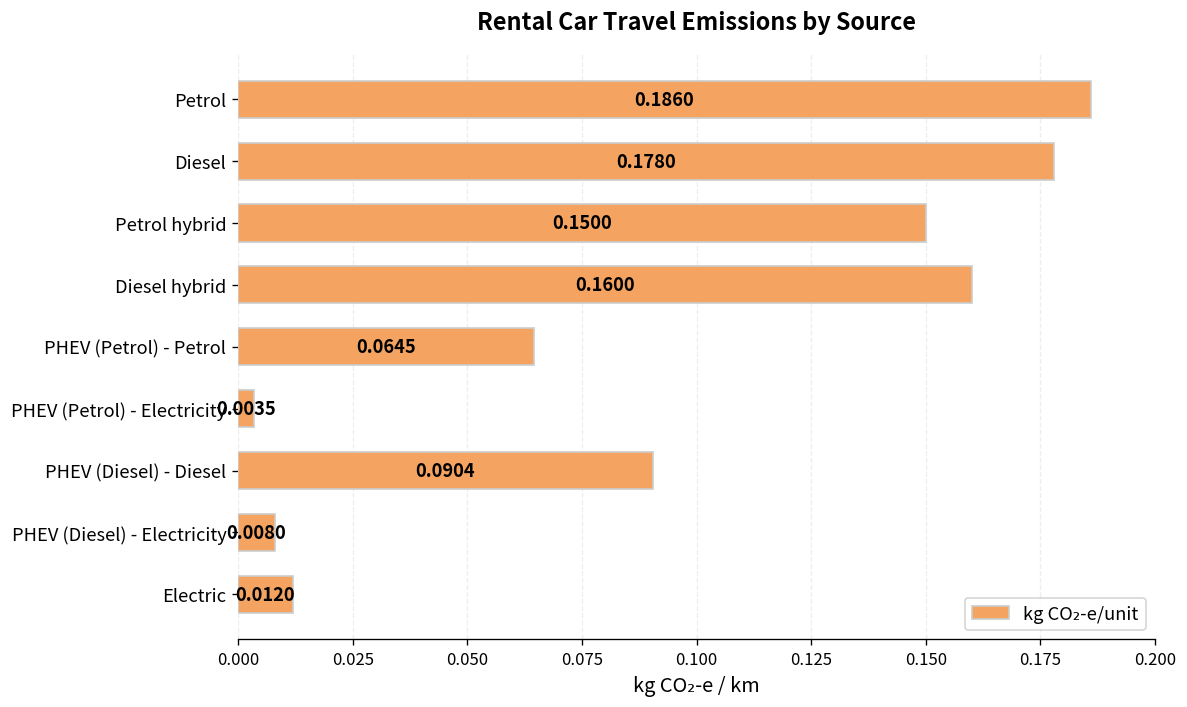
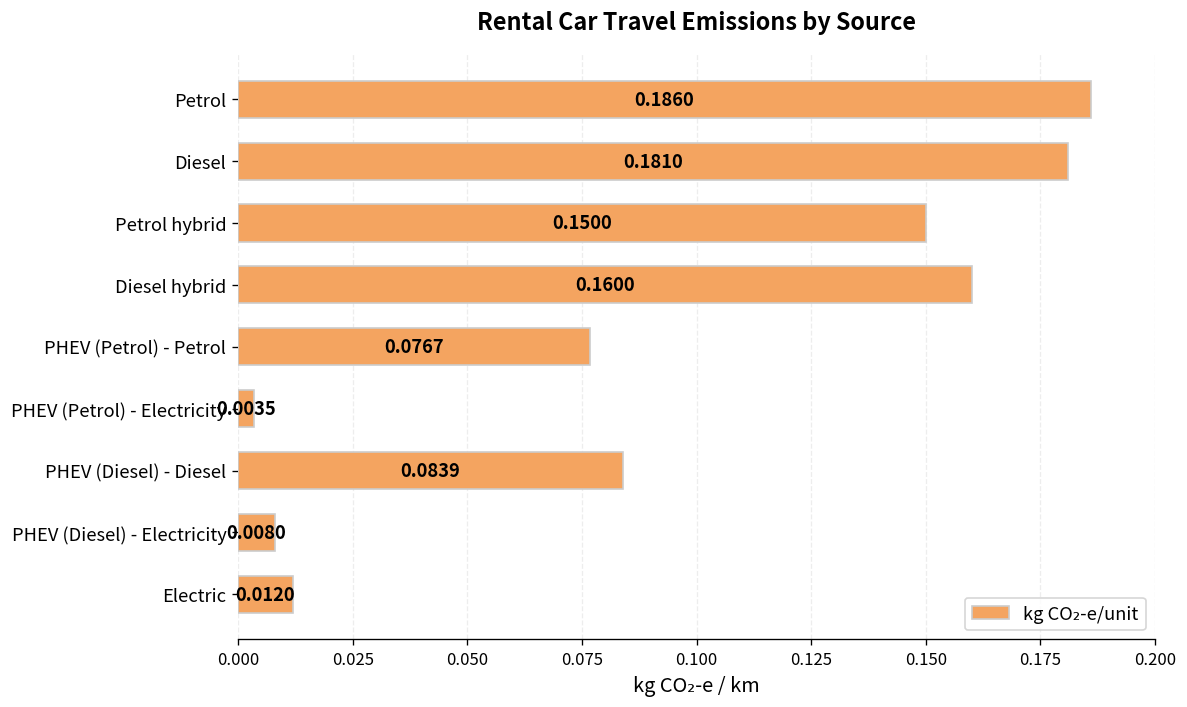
Diesel: 0.1780 -> 0.1810
PHEV (Petrol) - Petrol: 0.0645 -> 0.0767
PHEV (Diesel) - Diesel: 0.0904 -> 0.0839
